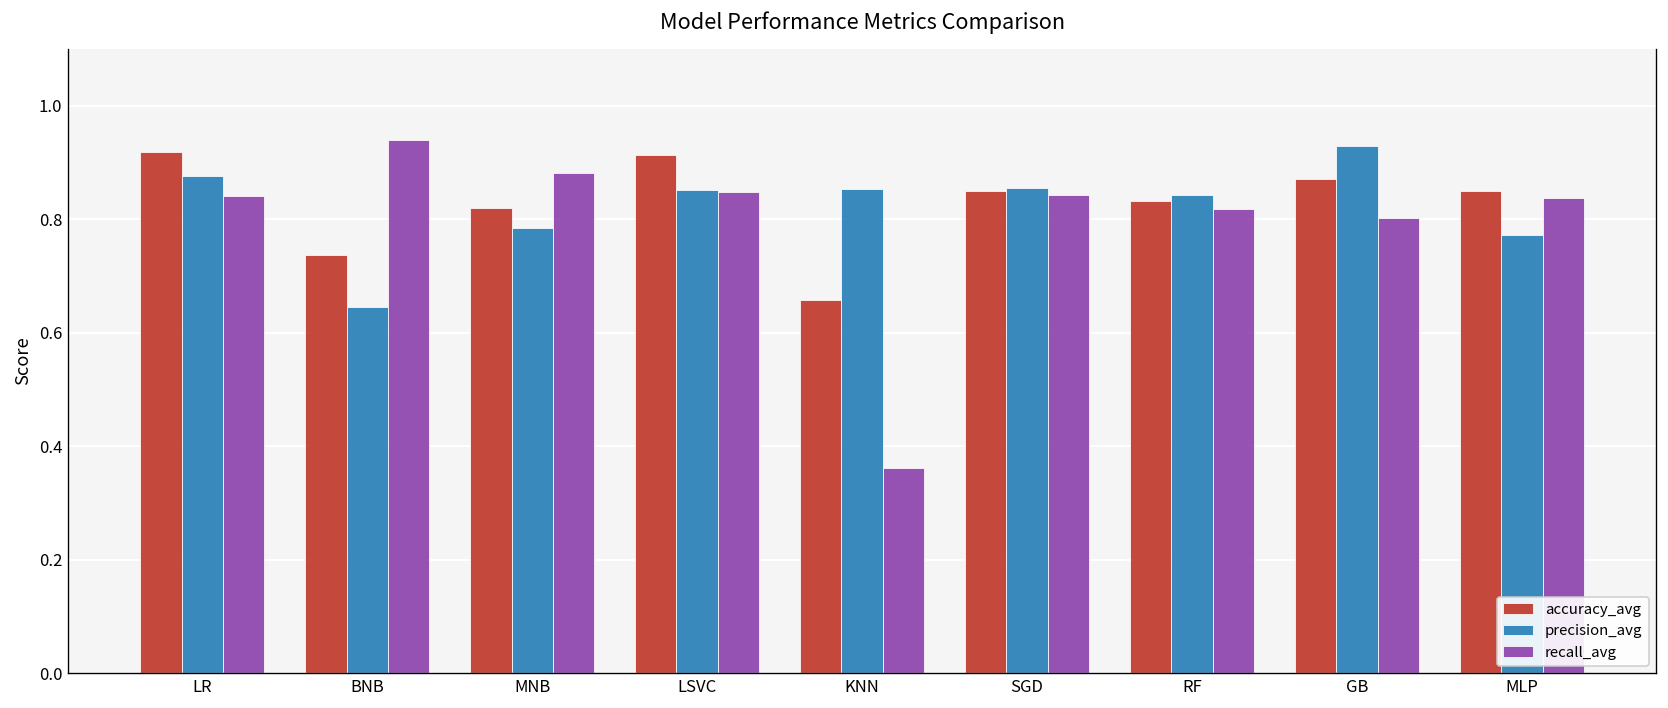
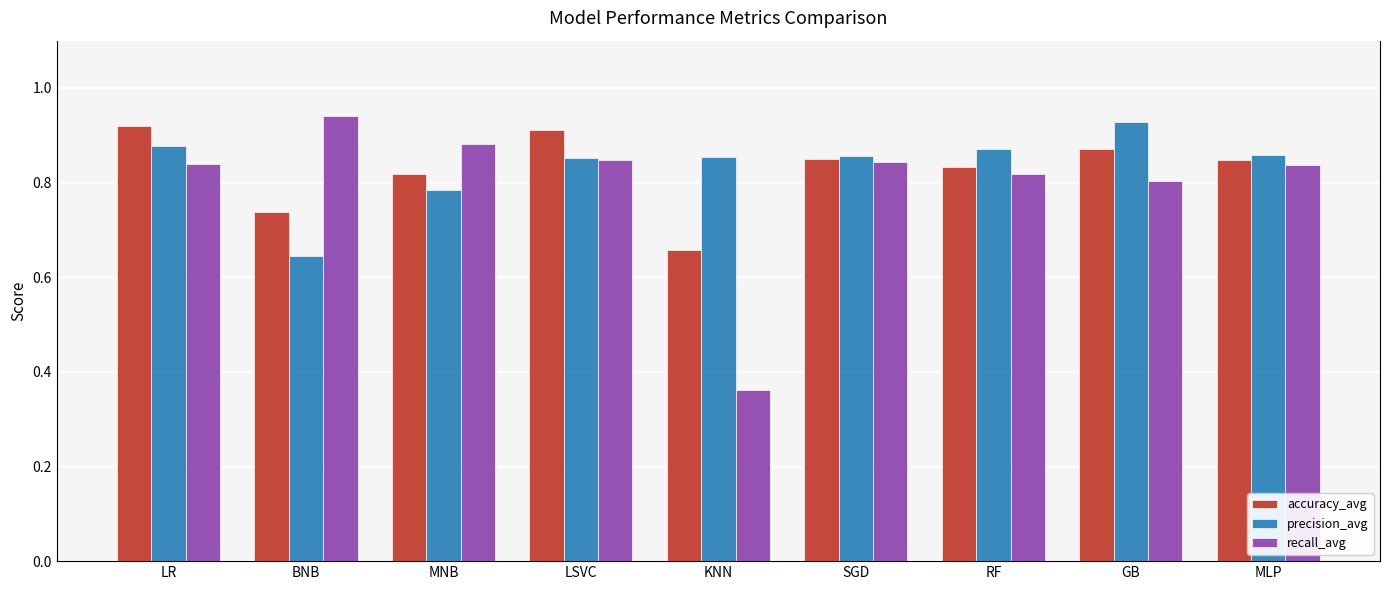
precision_avg, RF: 0.84 -> 0.87
precision_avg, MLP: 0.77 -> 0.86
